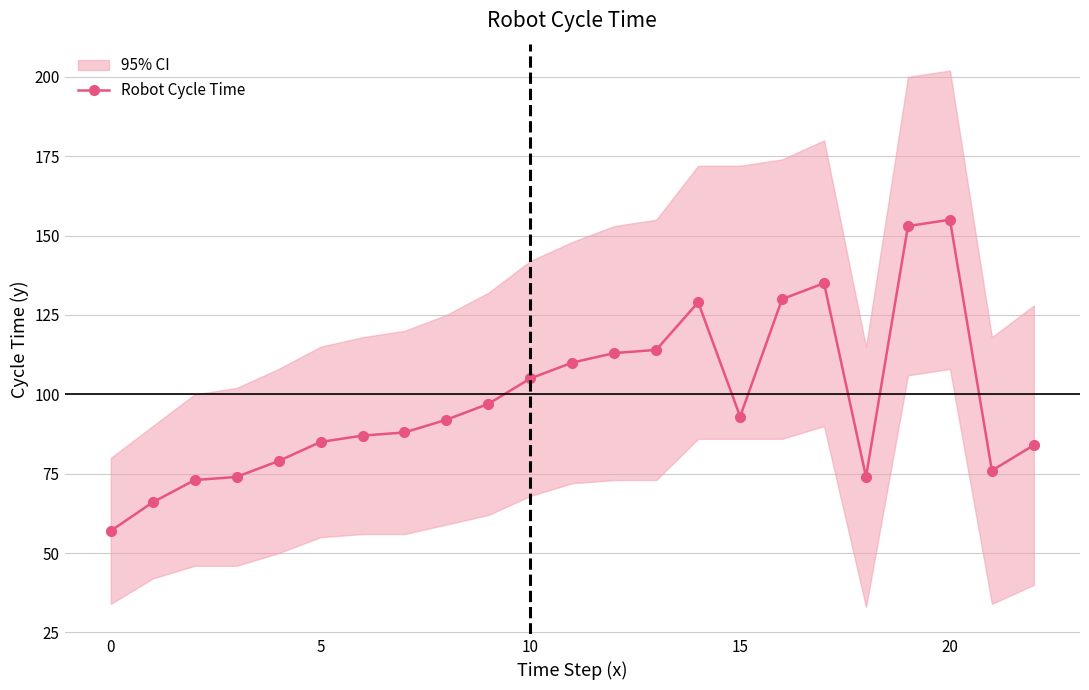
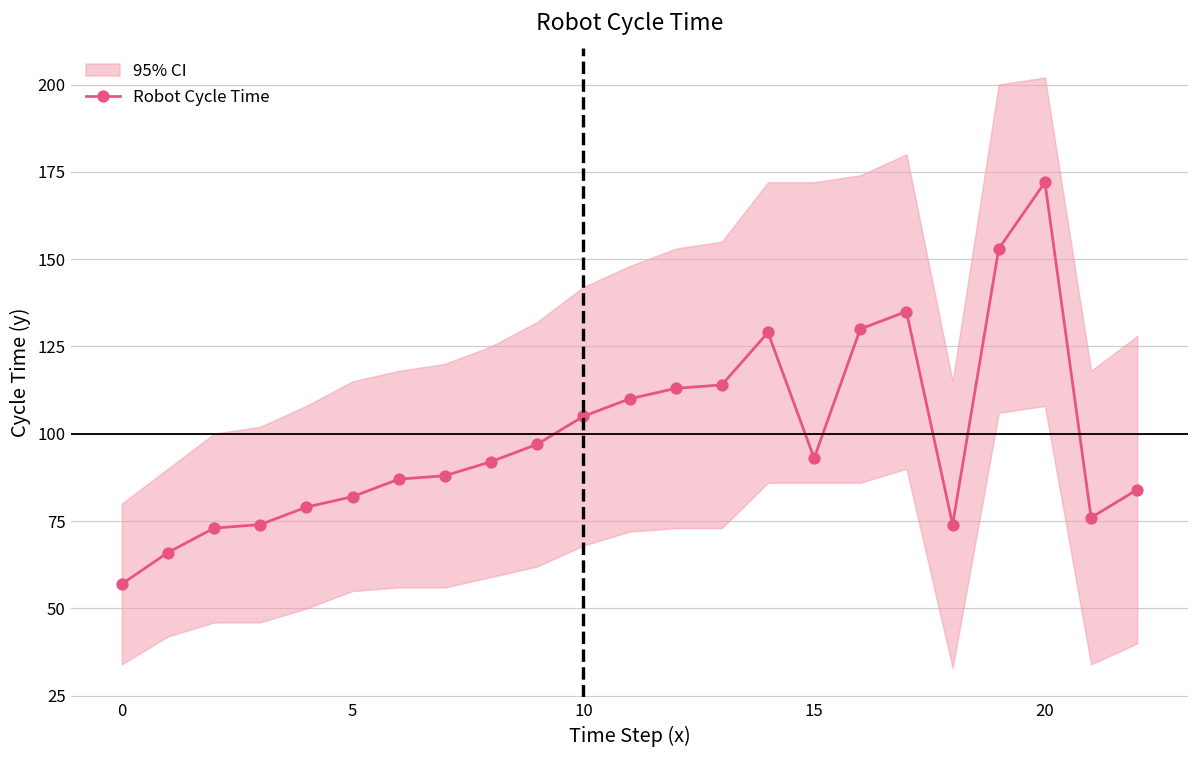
Robot Cycle Time, 5: 85 -> 82
Robot Cycle Time, 20: 155 -> 172
